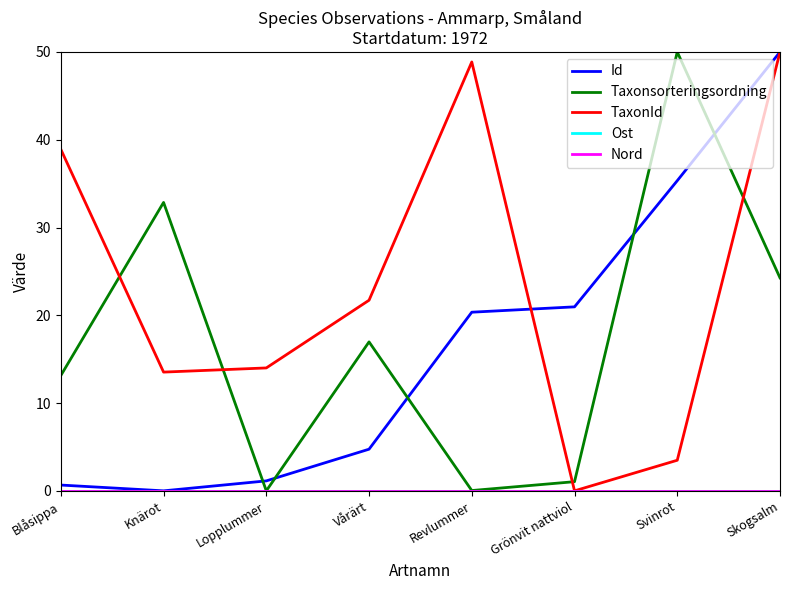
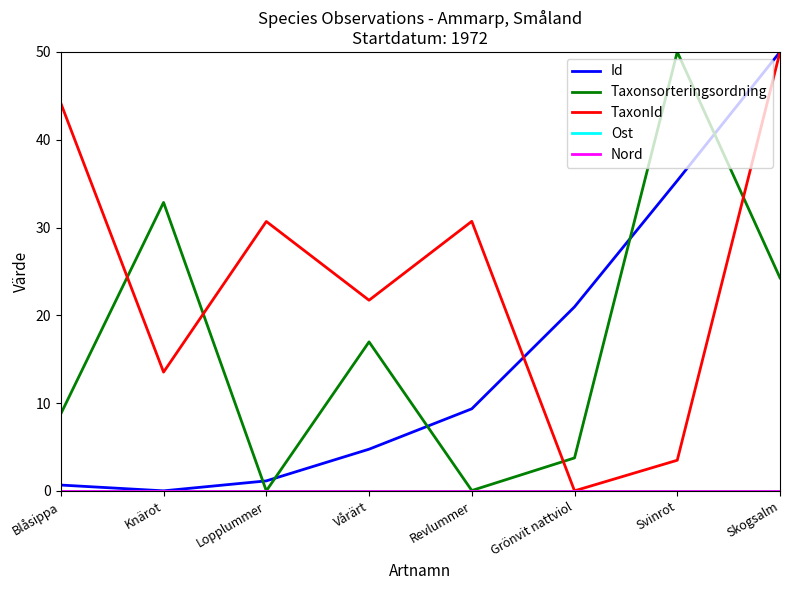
Taxonsorteringsordning, Blåsippa: 13 -> 9
TaxonId, Blåsippa: 39 -> 44
TaxonId, Lopplummer: 14 -> 31
Id, Revlummer: 20 -> 9
TaxonId, Revlummer: 49 -> 31
Taxonsorteringsordning, Grönvit nattviol: 1 -> 4
